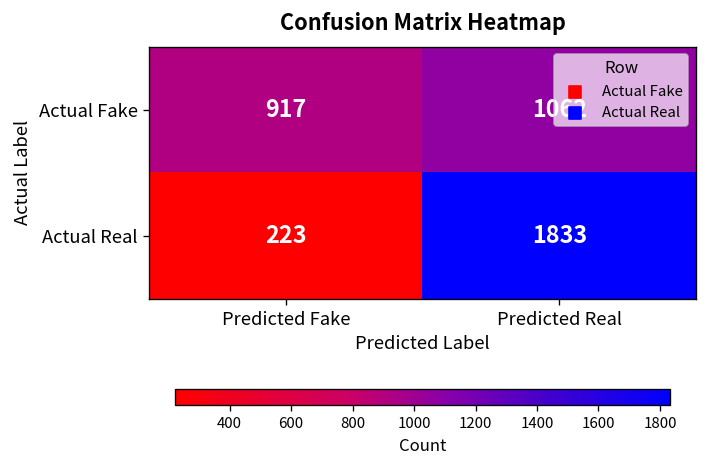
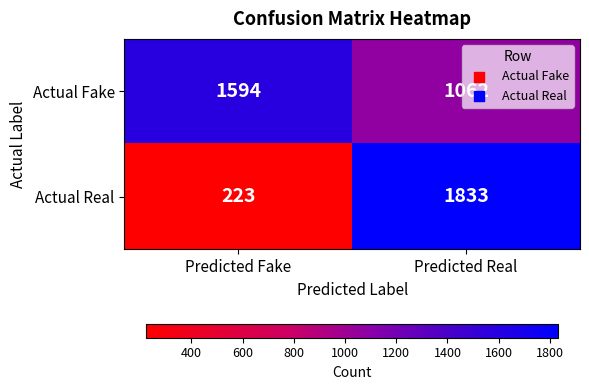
Actual Fake, Predicted Fake: 917 -> 1594
